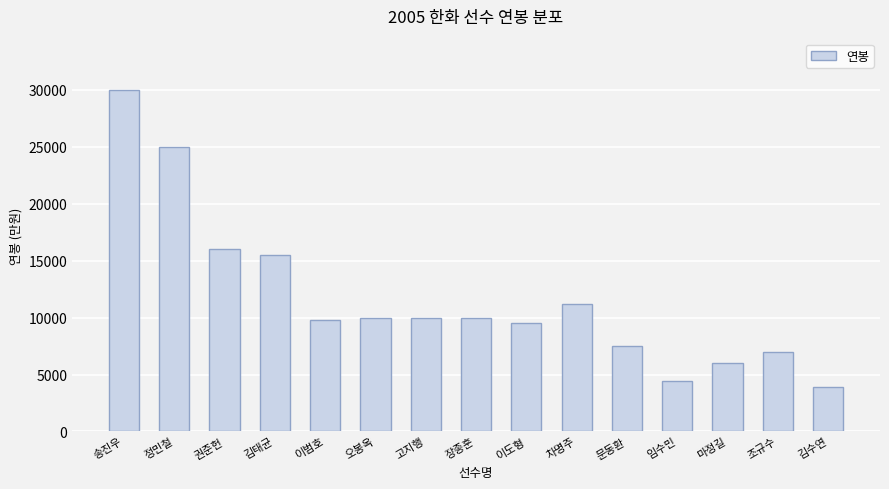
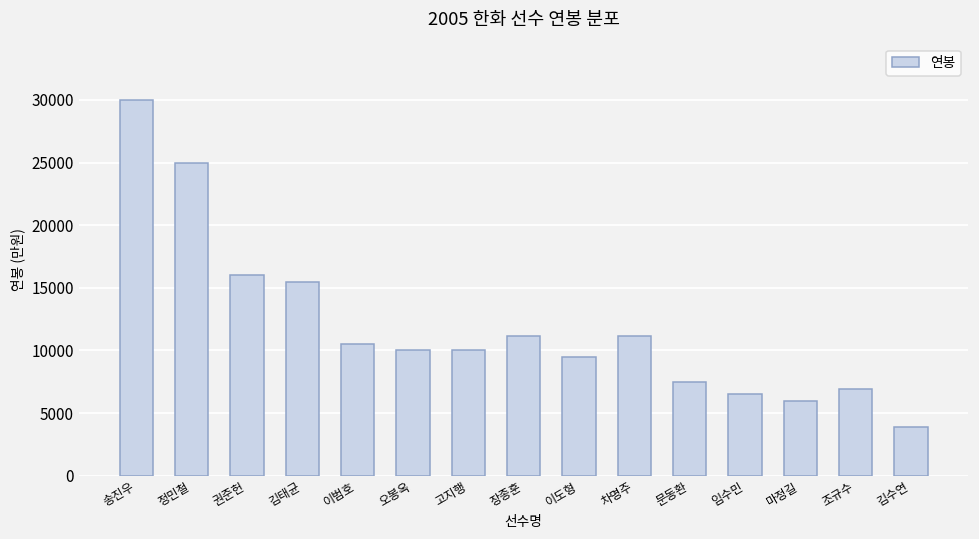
이범호: 9800 -> 10500
장종훈: 10000 -> 11100
임수민: 4400 -> 6500
